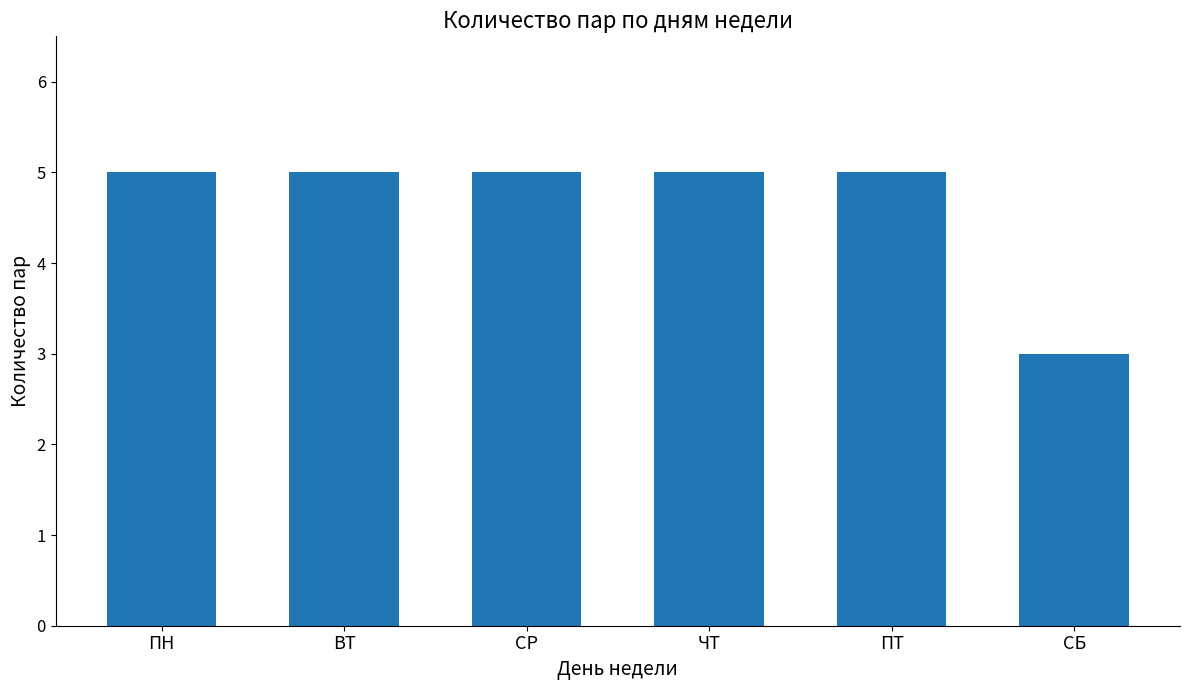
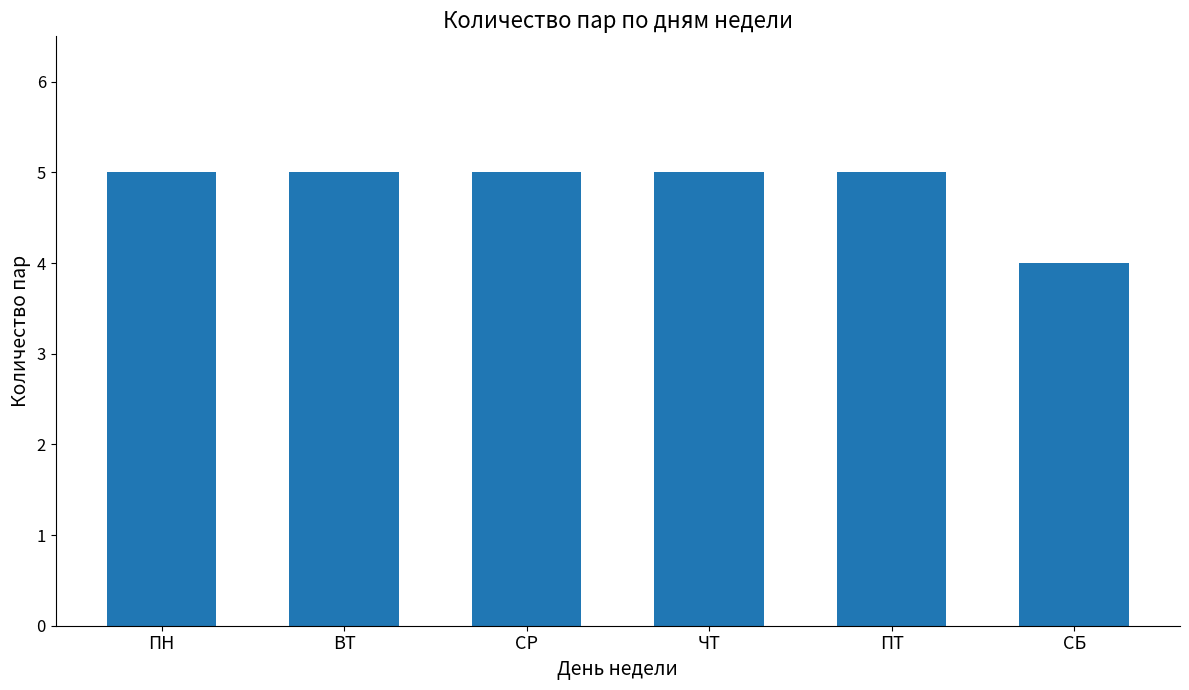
СБ: 3 -> 4
